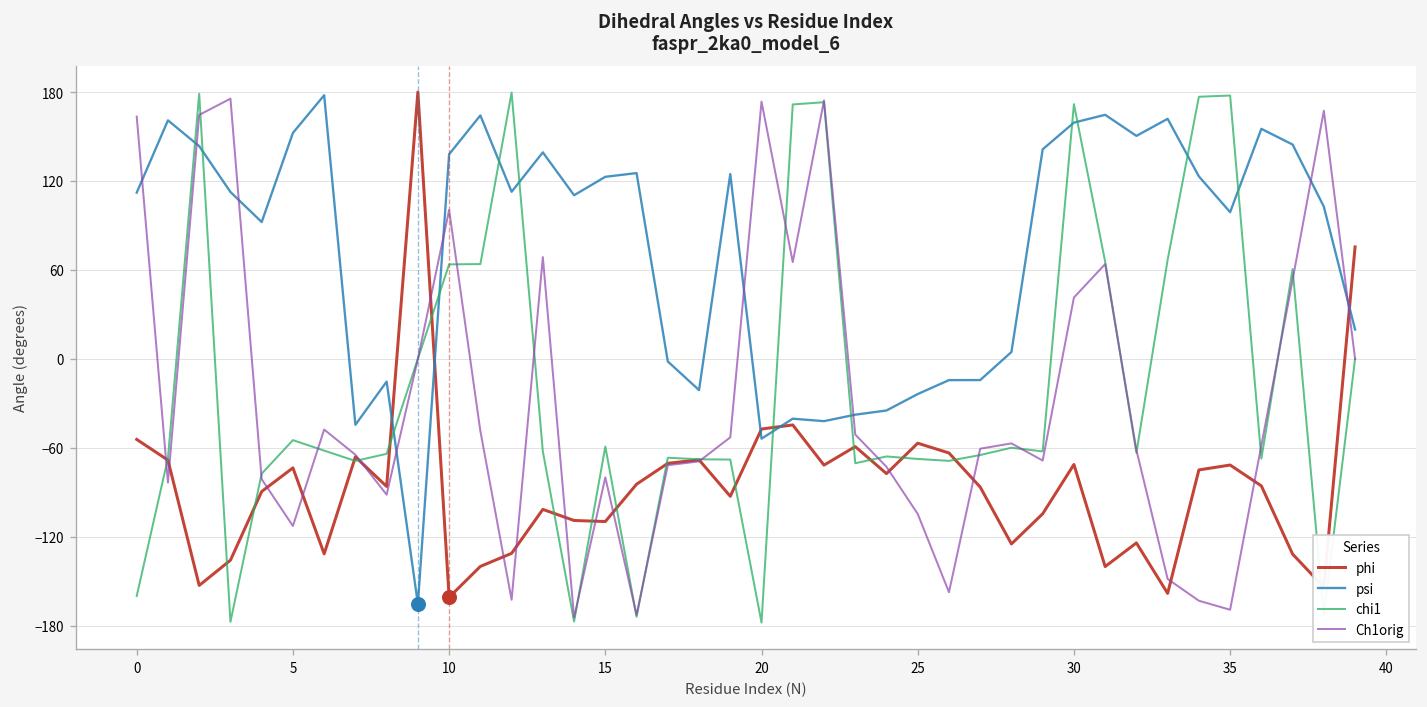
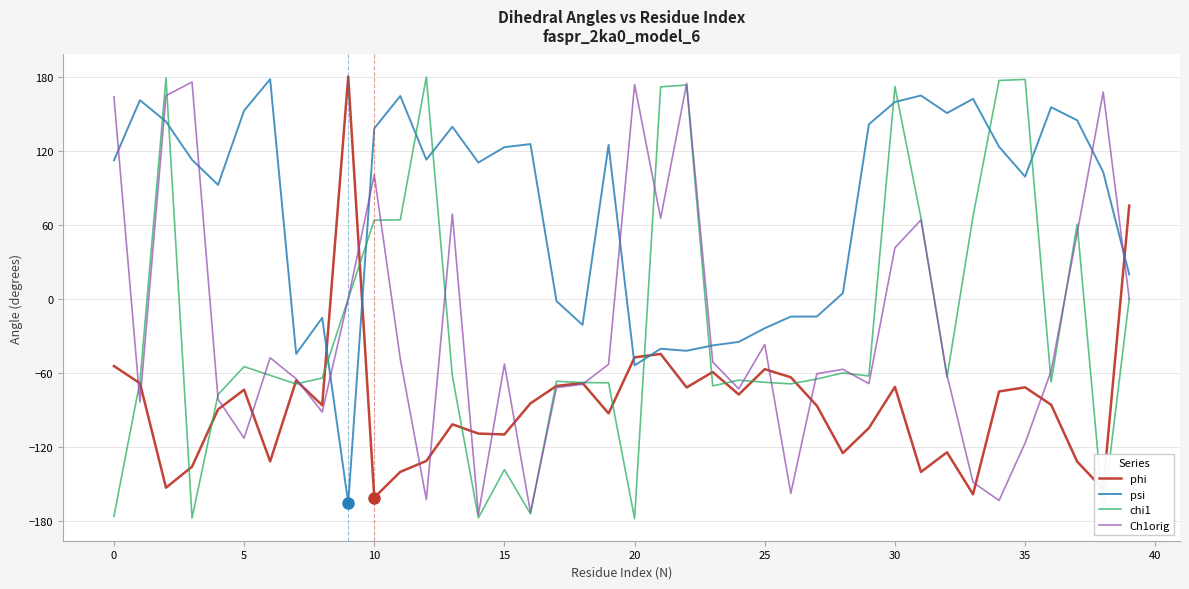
chi1, 0: -160 -> -176
chi1, 15: -59 -> -138
Ch1orig, 15: -80 -> -53
Ch1orig, 25: -105 -> -37
Ch1orig, 35: -169 -> -117
